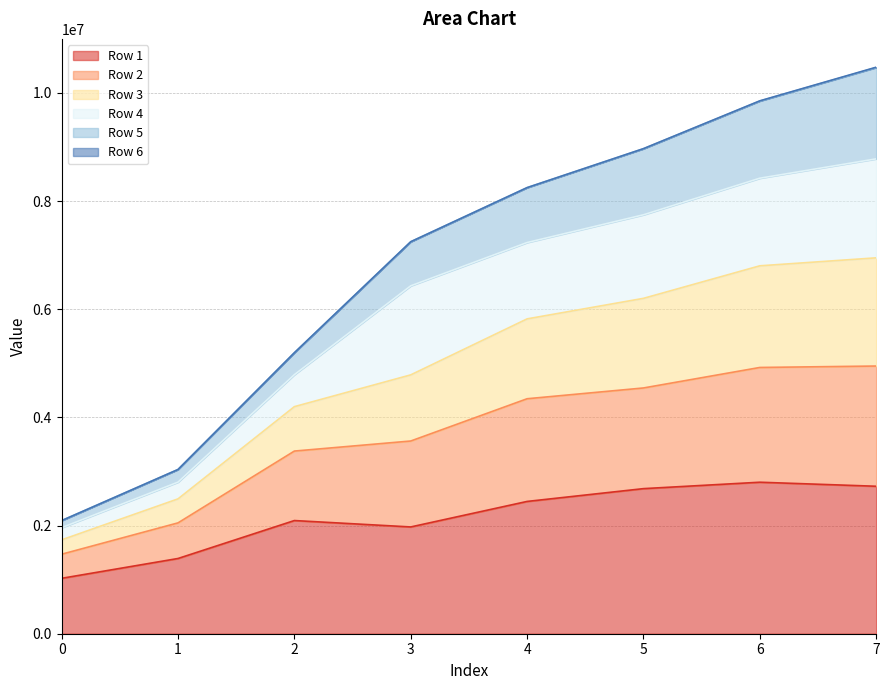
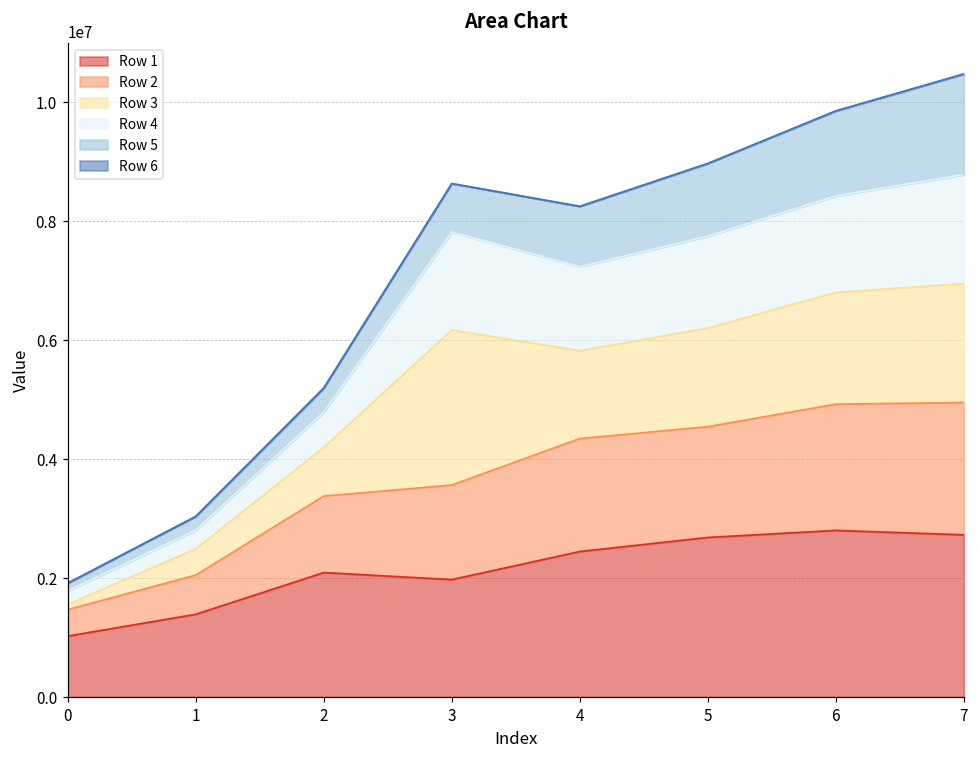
Row 3, 0: 300000 -> 100000
Row 3, 3: 1200000 -> 2600000
